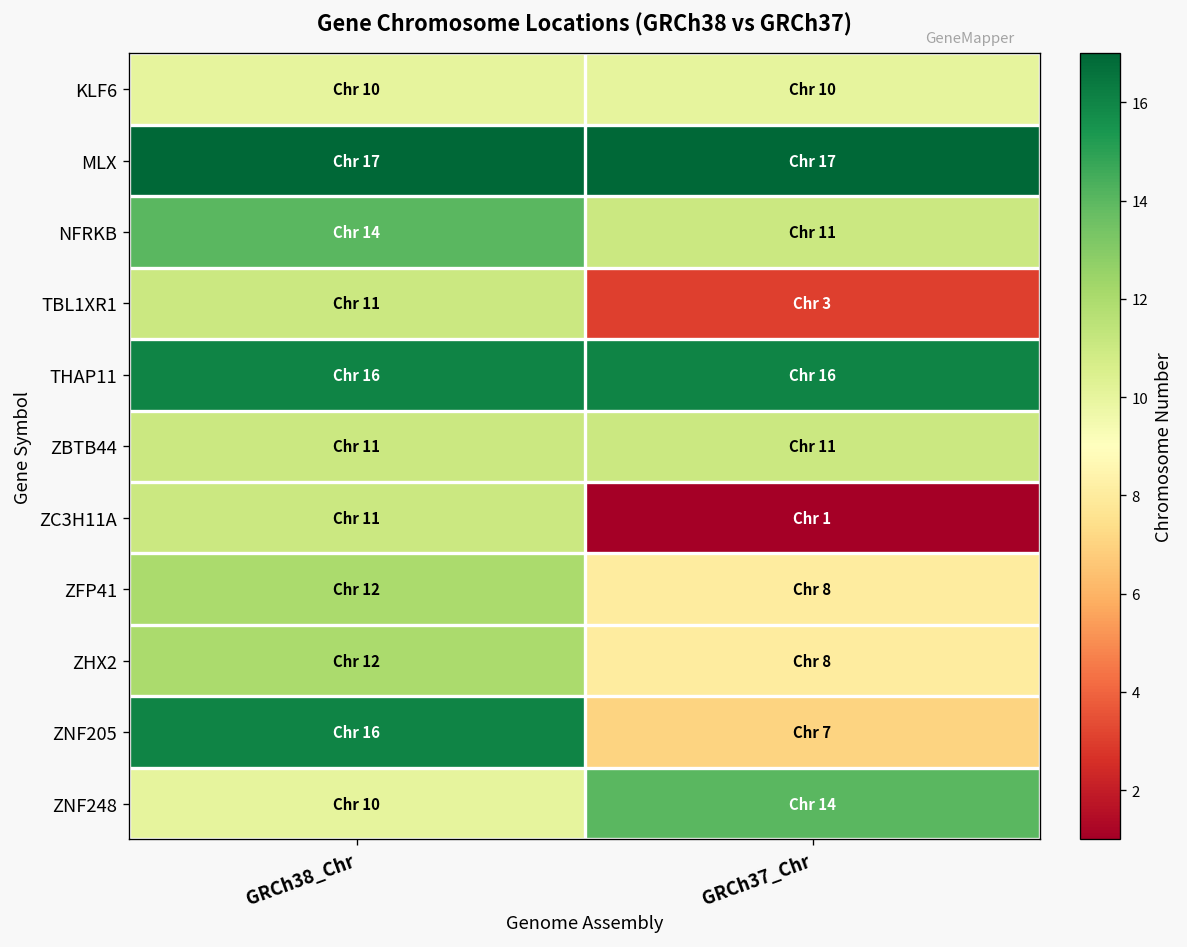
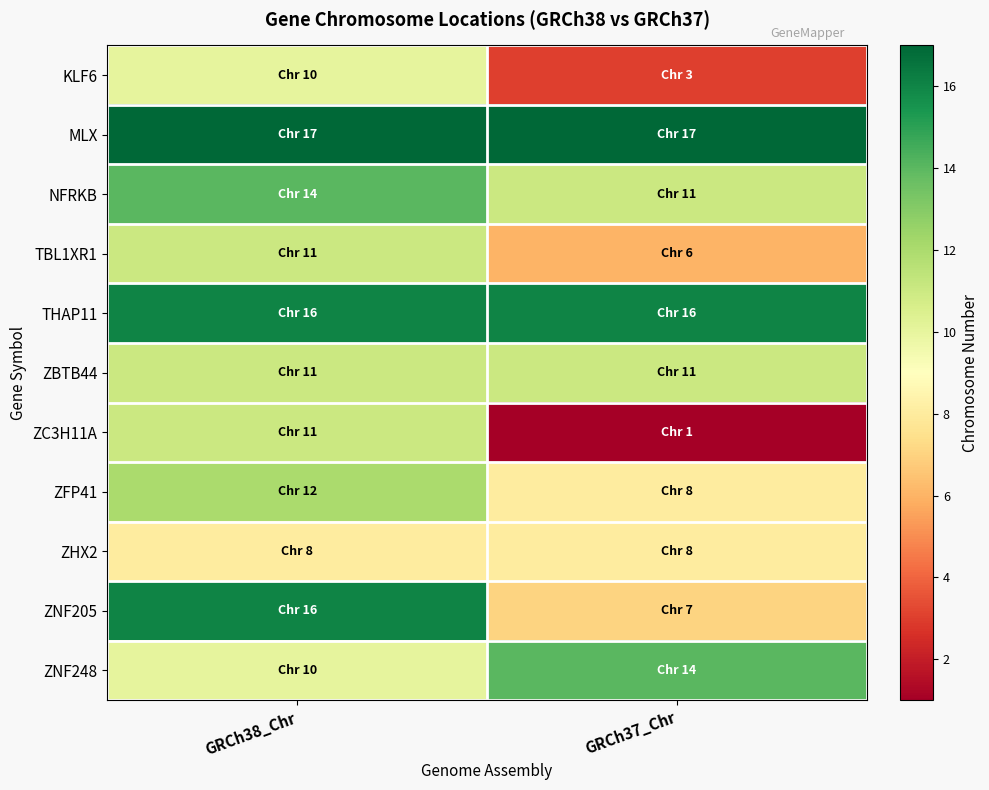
KLF6, GRCh37_Chr: 10 -> 3
TBL1XR1, GRCh37_Chr: 3 -> 6
ZHX2, GRCh38_Chr: 12 -> 8
